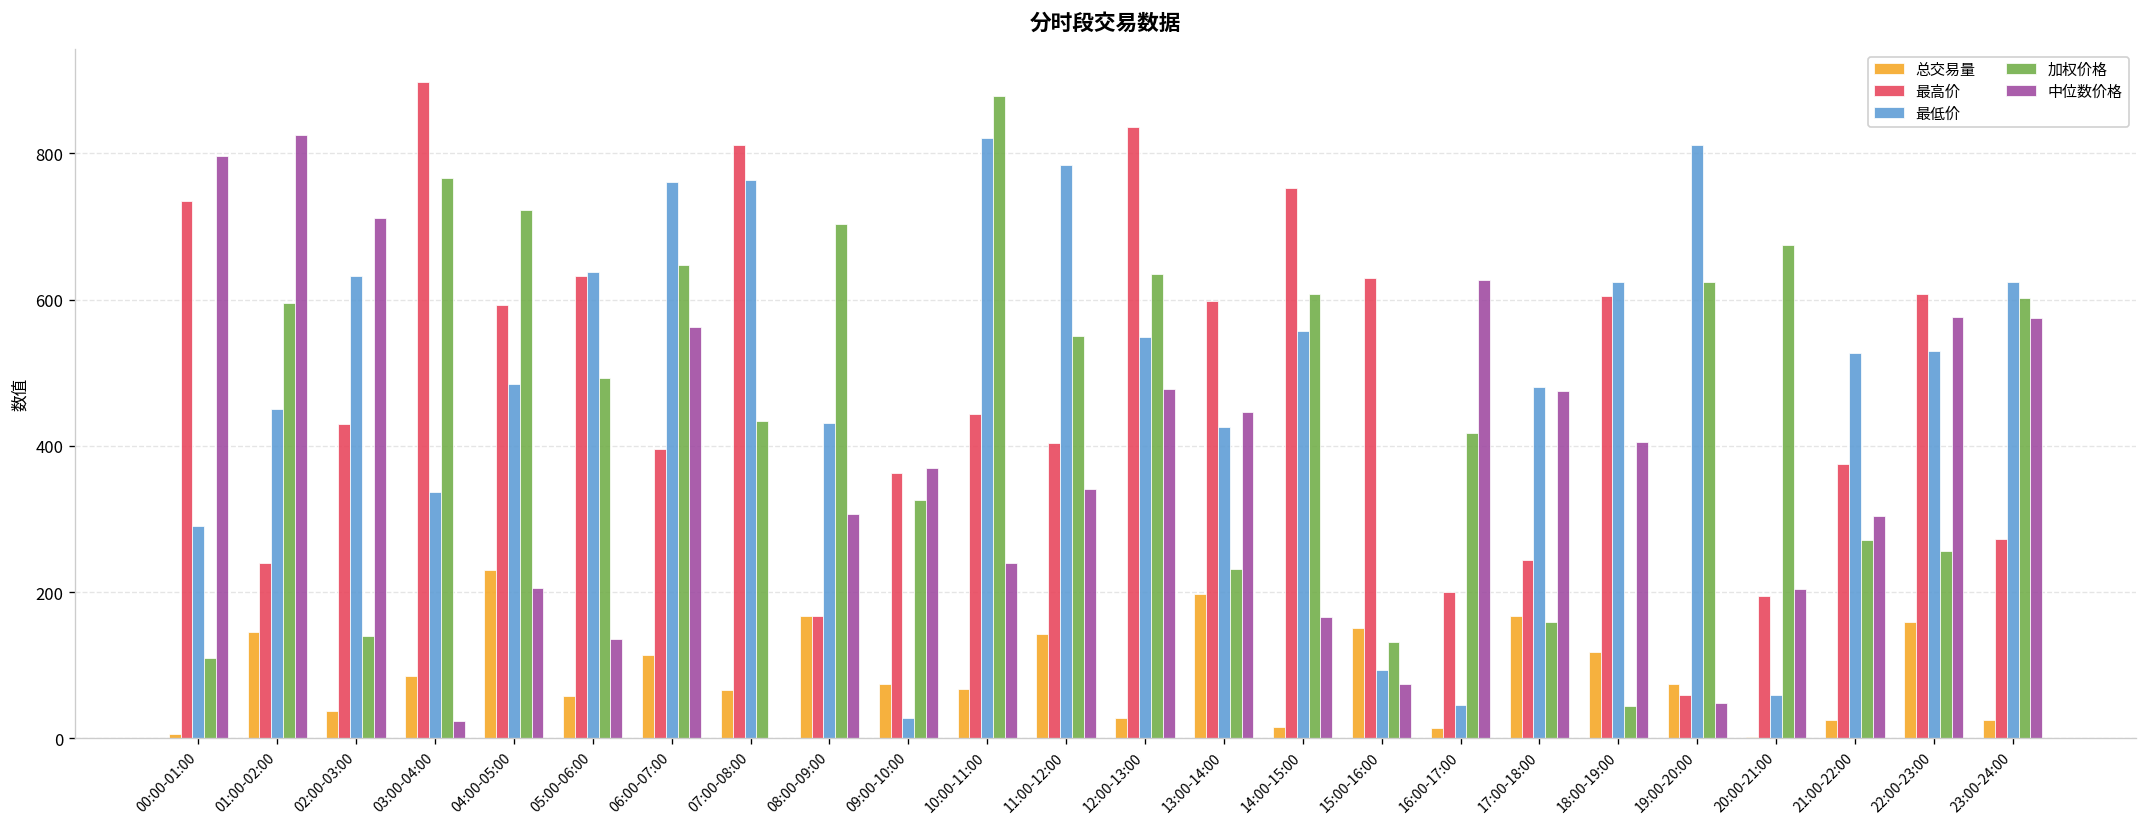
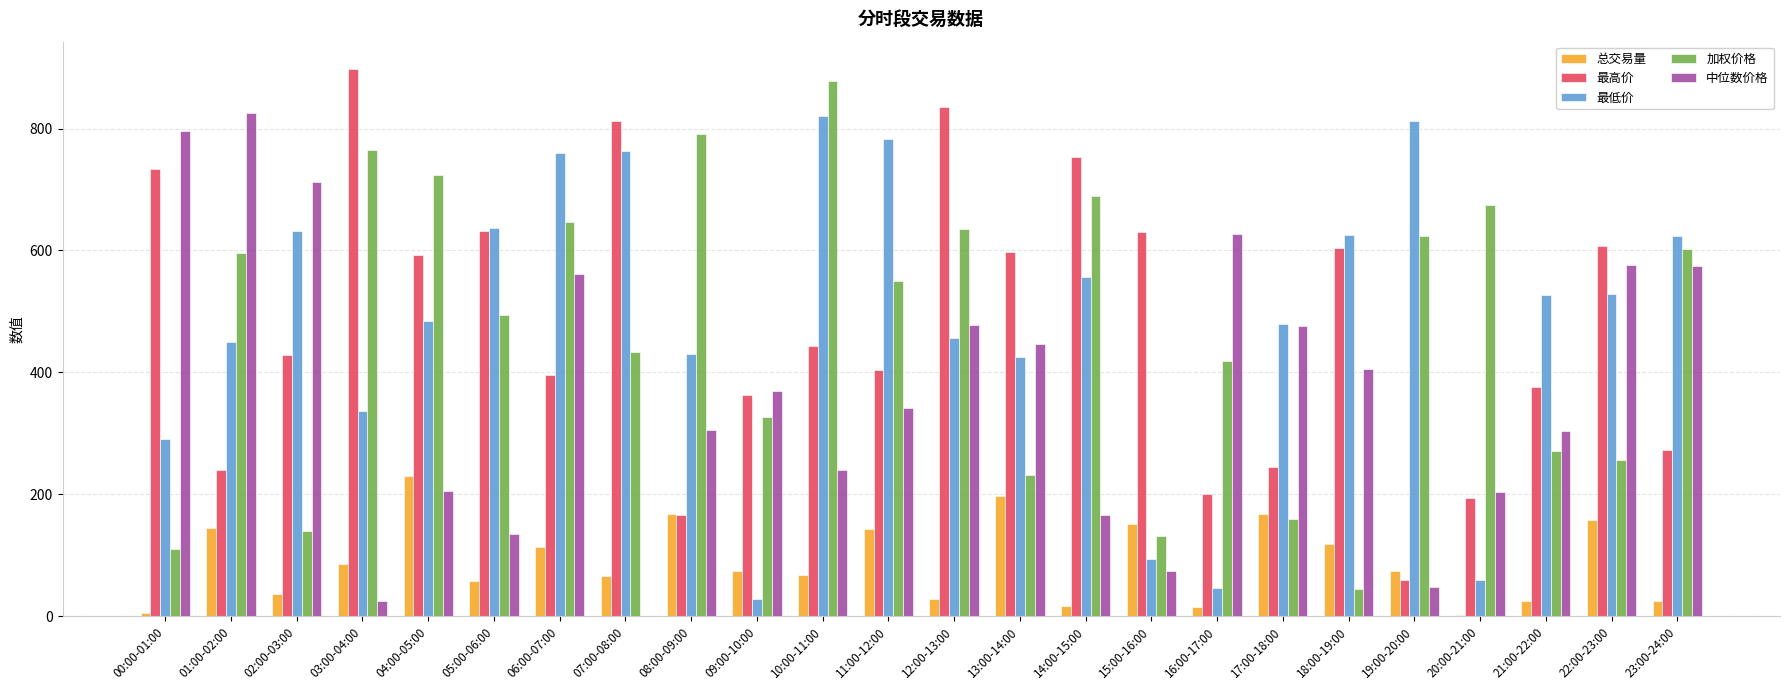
加权价格, 08:00-09:00: 700 -> 790
最低价, 12:00-13:00: 550 -> 460
加权价格, 14:00-15:00: 610 -> 690
